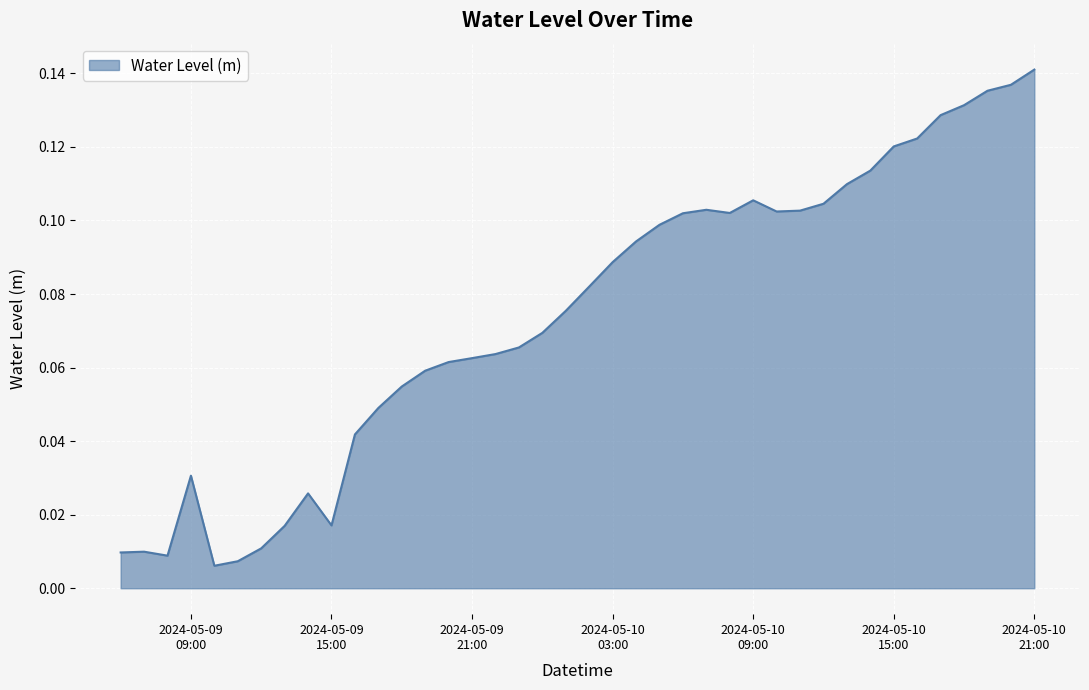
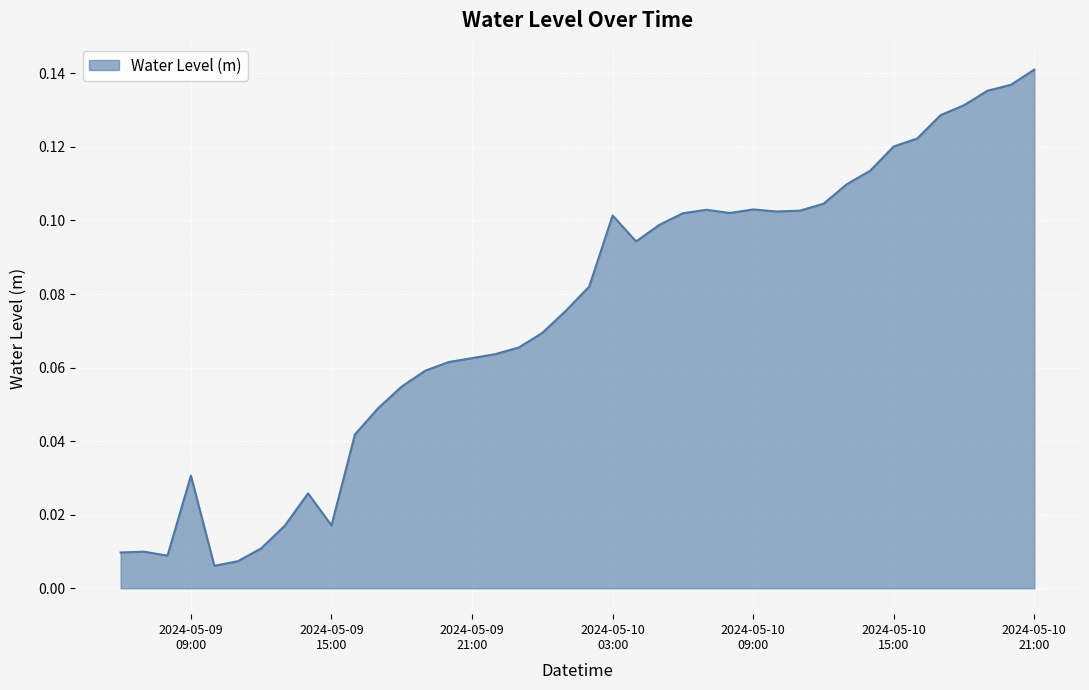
2024-05-10 03:00: 0.089 -> 0.101
2024-05-10 09:00: 0.105 -> 0.103
